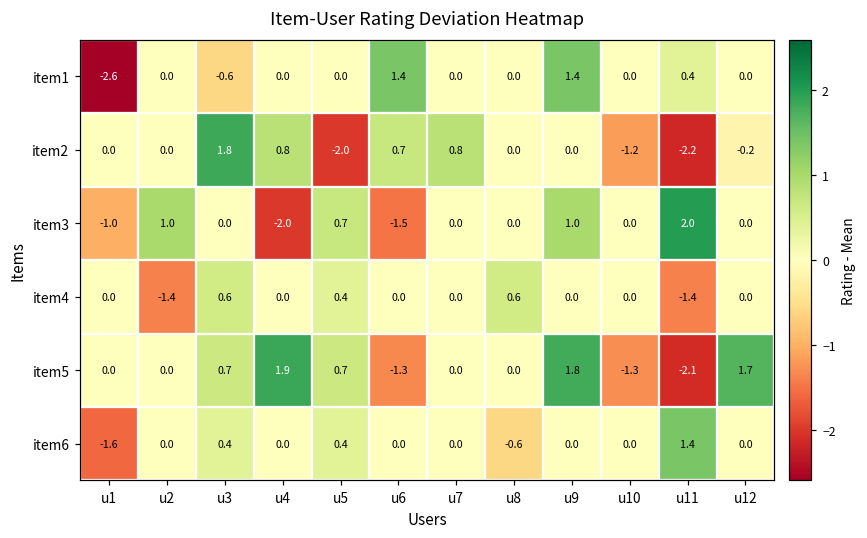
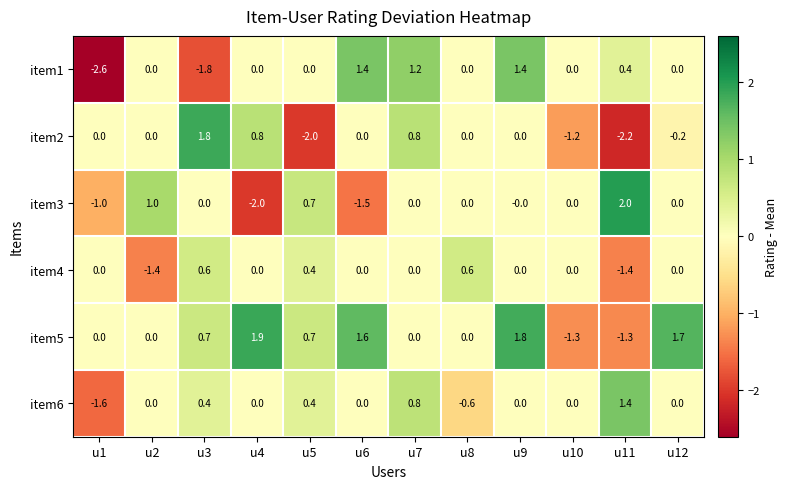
item1, u3: -0.6 -> -1.8
item1, u7: 0.0 -> 1.2
item2, u6: 0.7 -> 0.0
item3, u9: 1.0 -> -0.0
item5, u6: -1.3 -> 1.6
item5, u11: -2.1 -> -1.3
item6, u7: 0.0 -> 0.8
